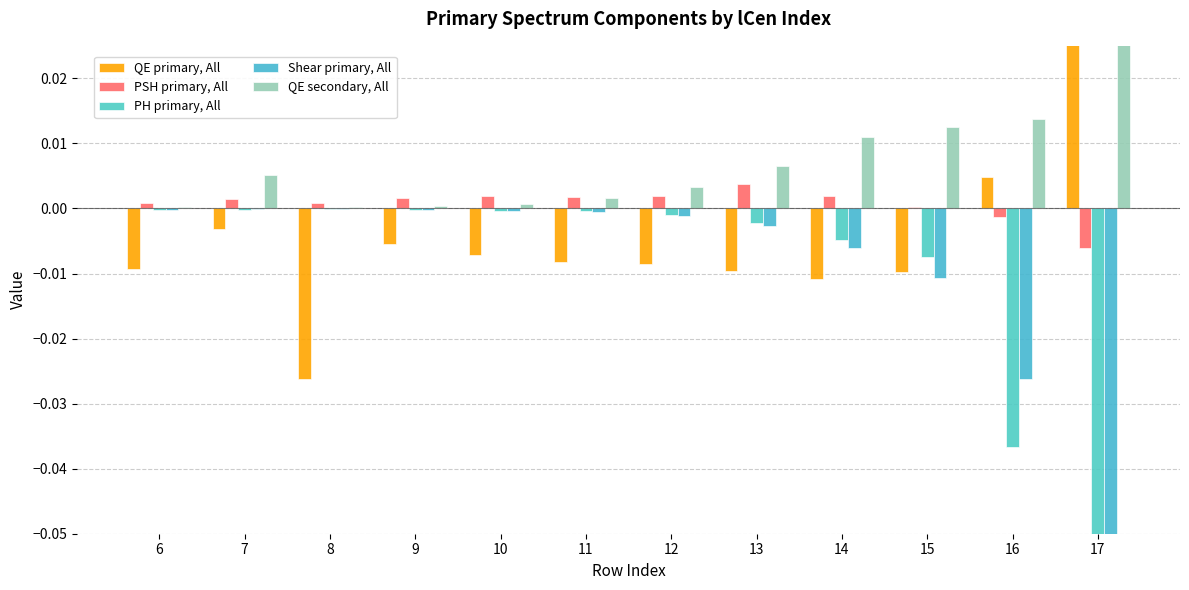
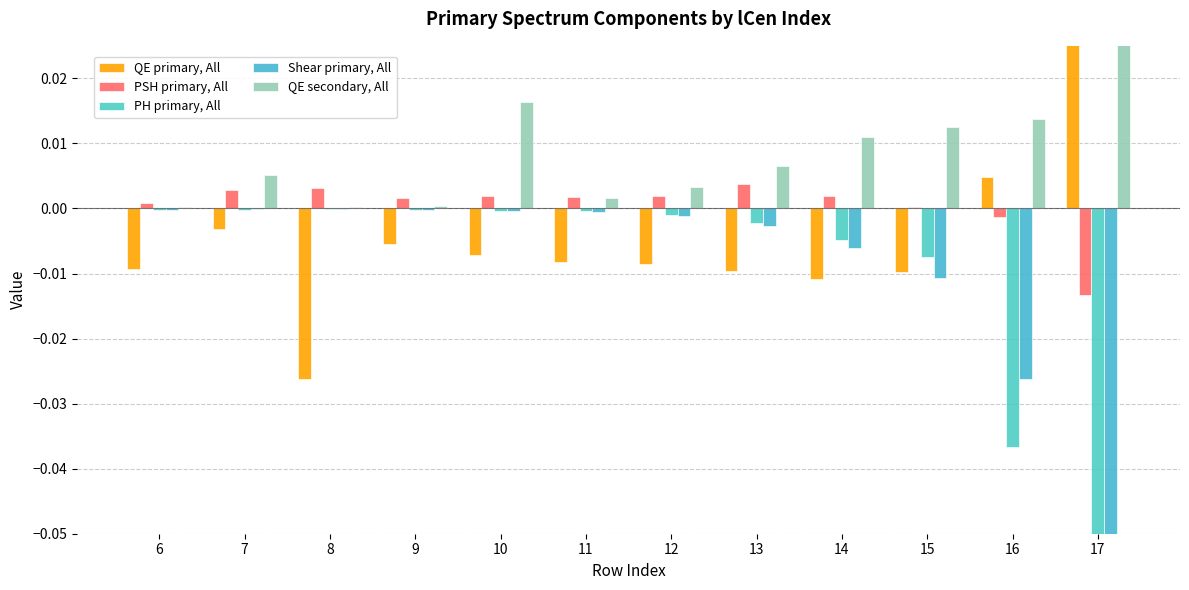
PSH primary, All, 7: 0.001 -> 0.003
PSH primary, All, 8: 0.001 -> 0.003
QE secondary, All, 10: 0.001 -> 0.016
PSH primary, All, 17: -0.006 -> -0.013
